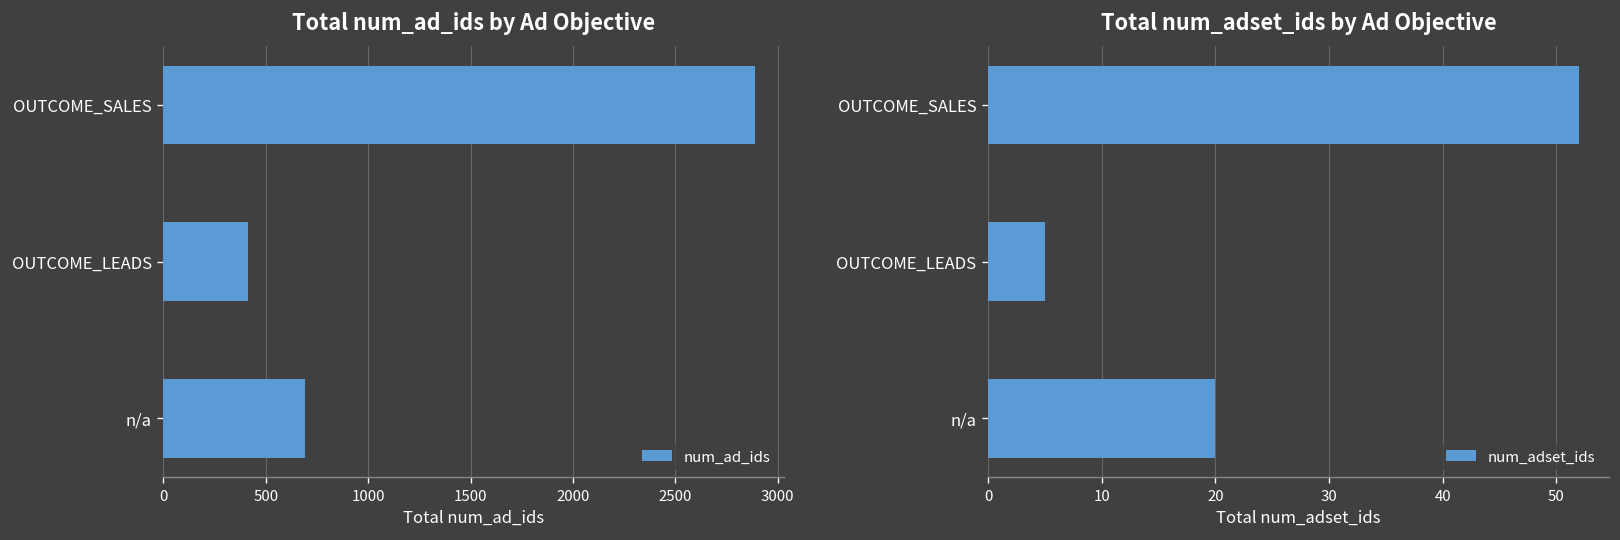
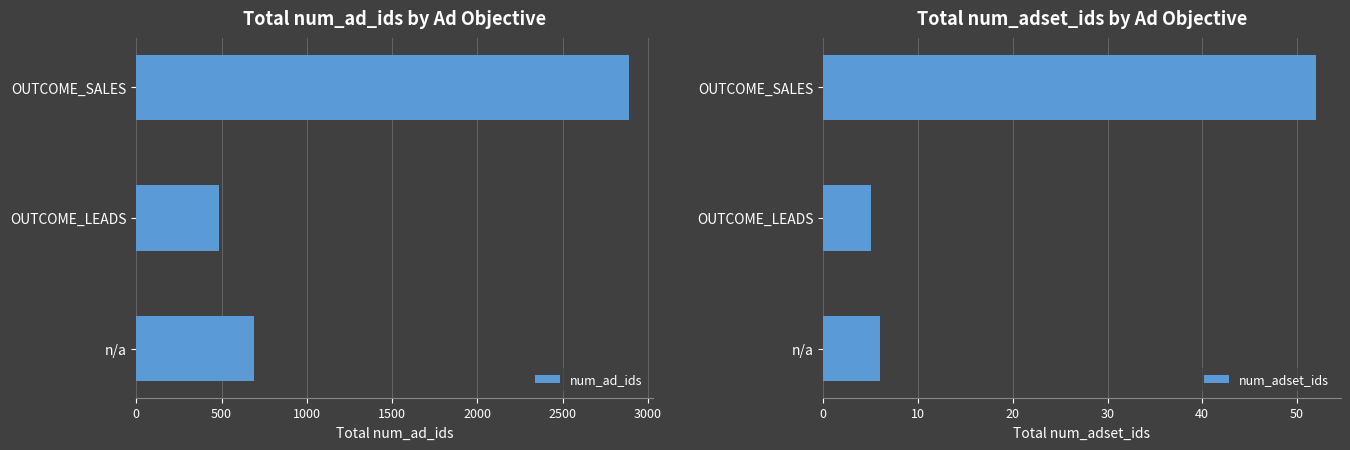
Total num_ad_ids by Ad Objective, OUTCOME_LEADS: 410 -> 490
Total num_adset_ids by Ad Objective, n/a: 20 -> 6
